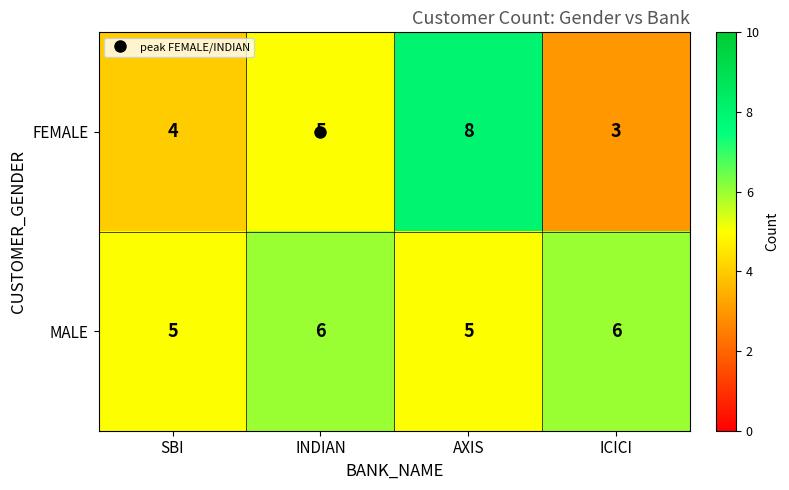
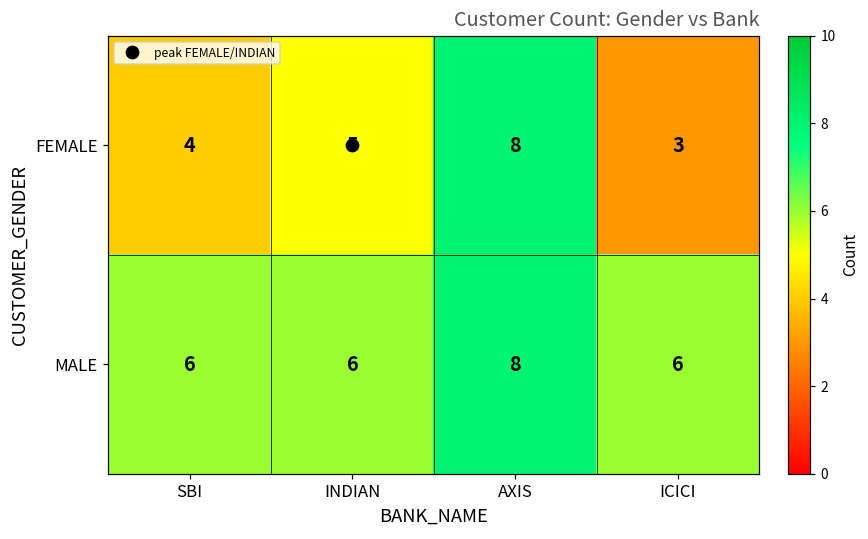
MALE, SBI: 5 -> 6
MALE, AXIS: 5 -> 8
